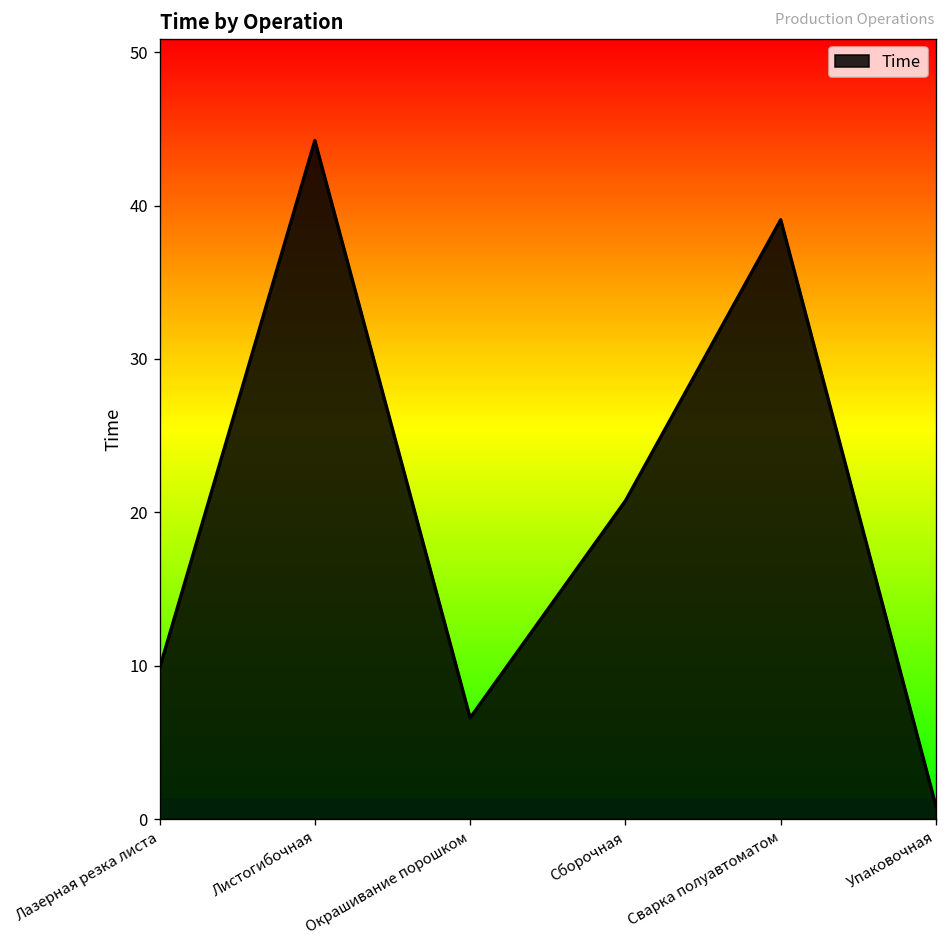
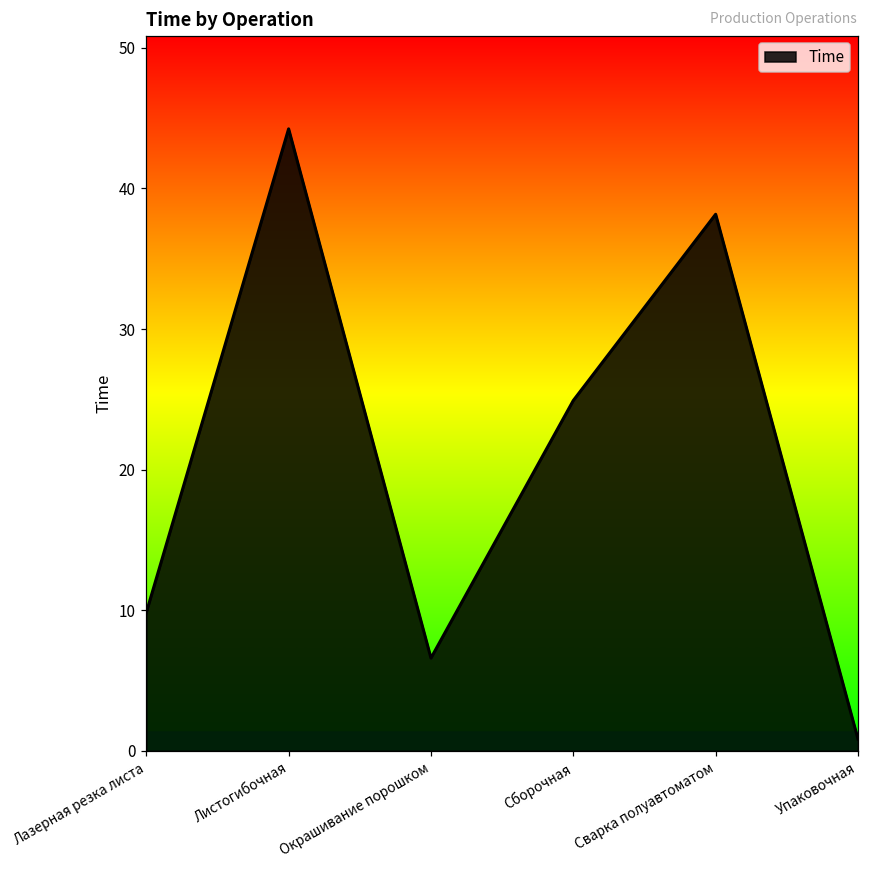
Сборочная: 20.8 -> 24.9
Сварка полуавтоматом: 39.1 -> 38.2
